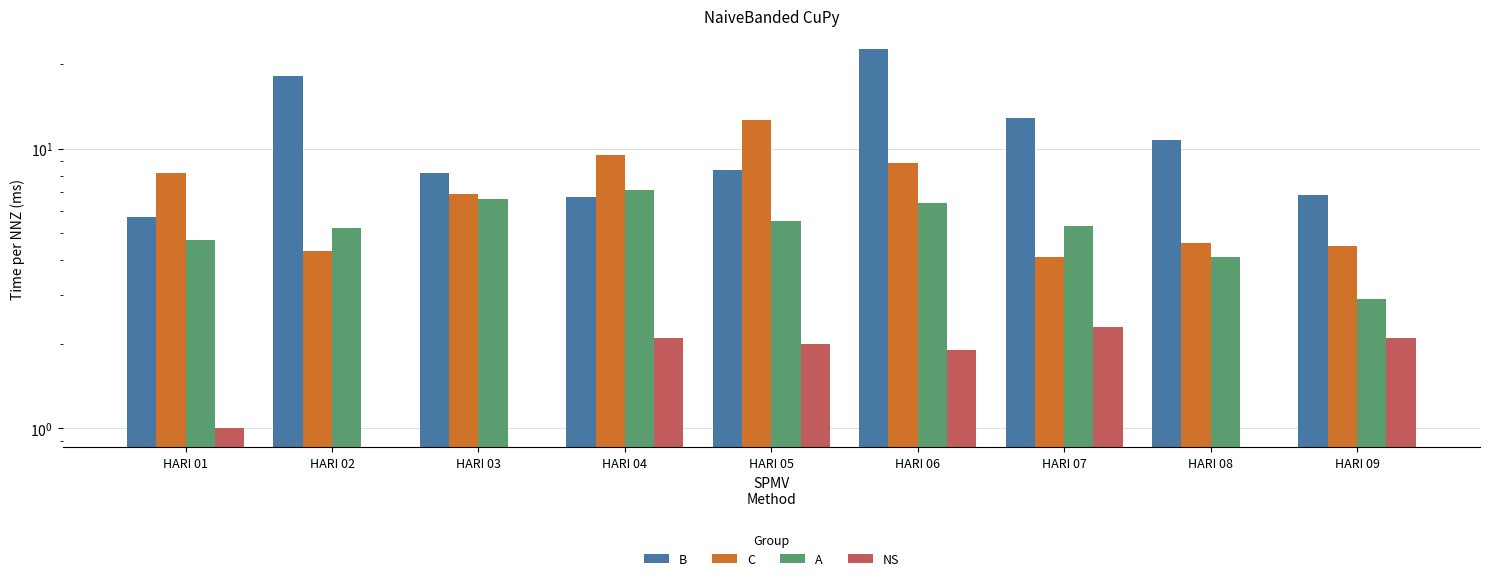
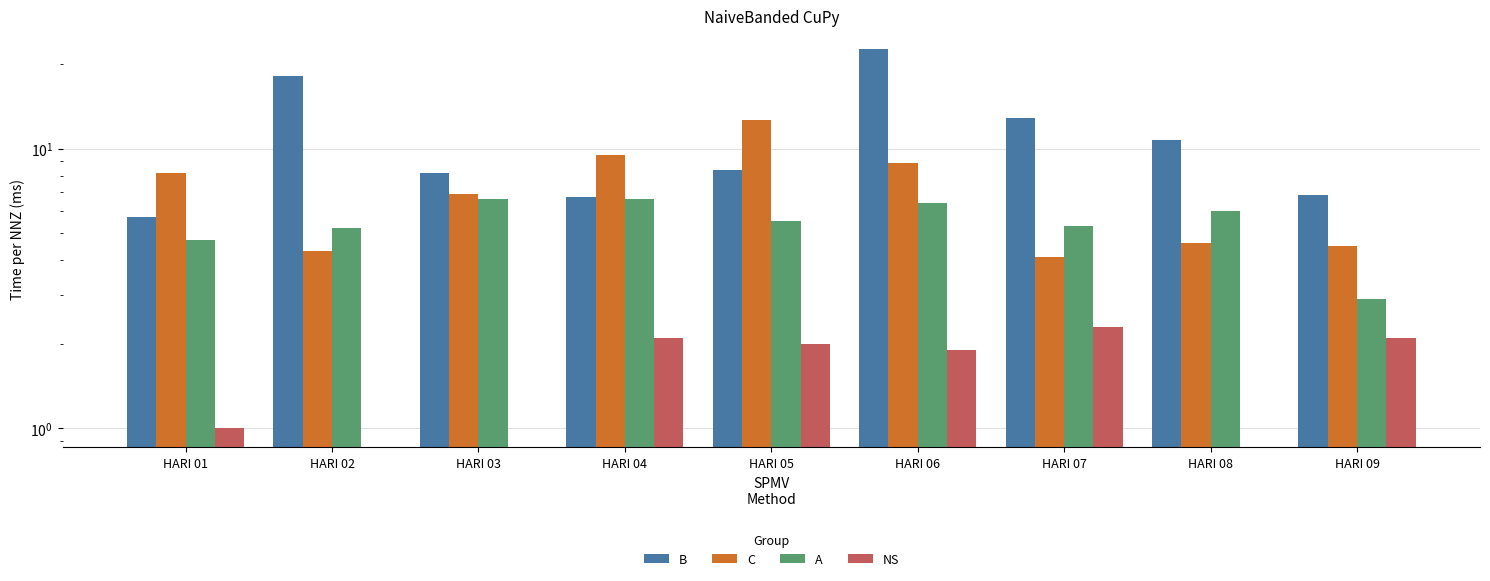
A, HARI 04: 7.1 -> 6.6
A, HARI 08: 4.1 -> 6.0
